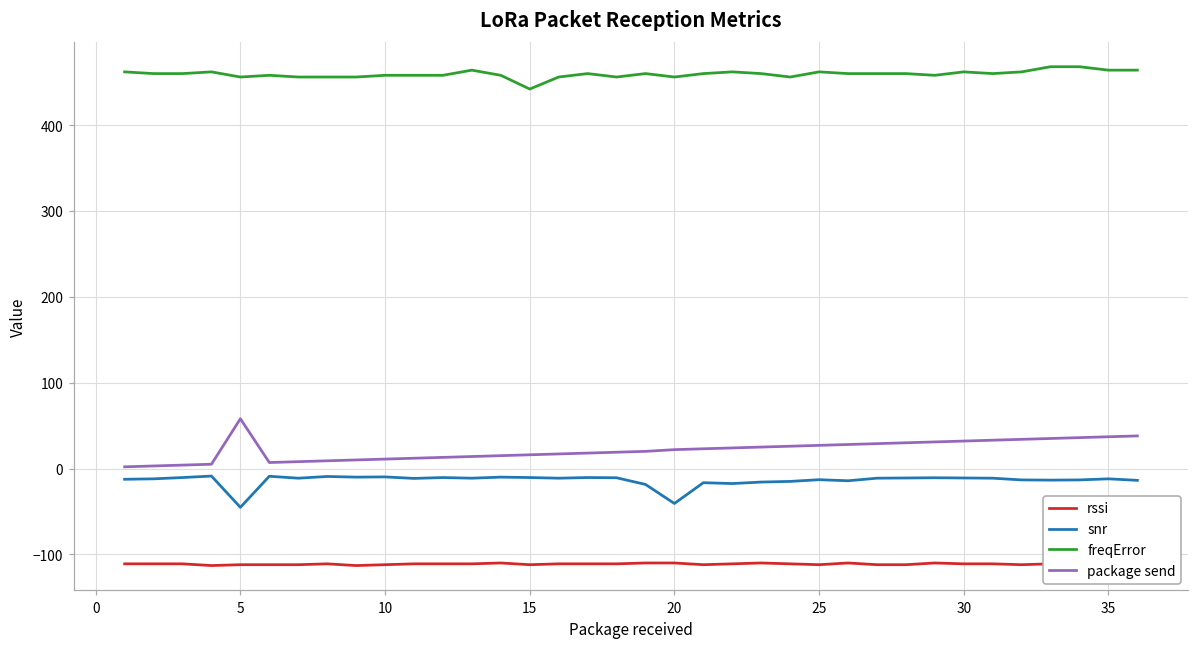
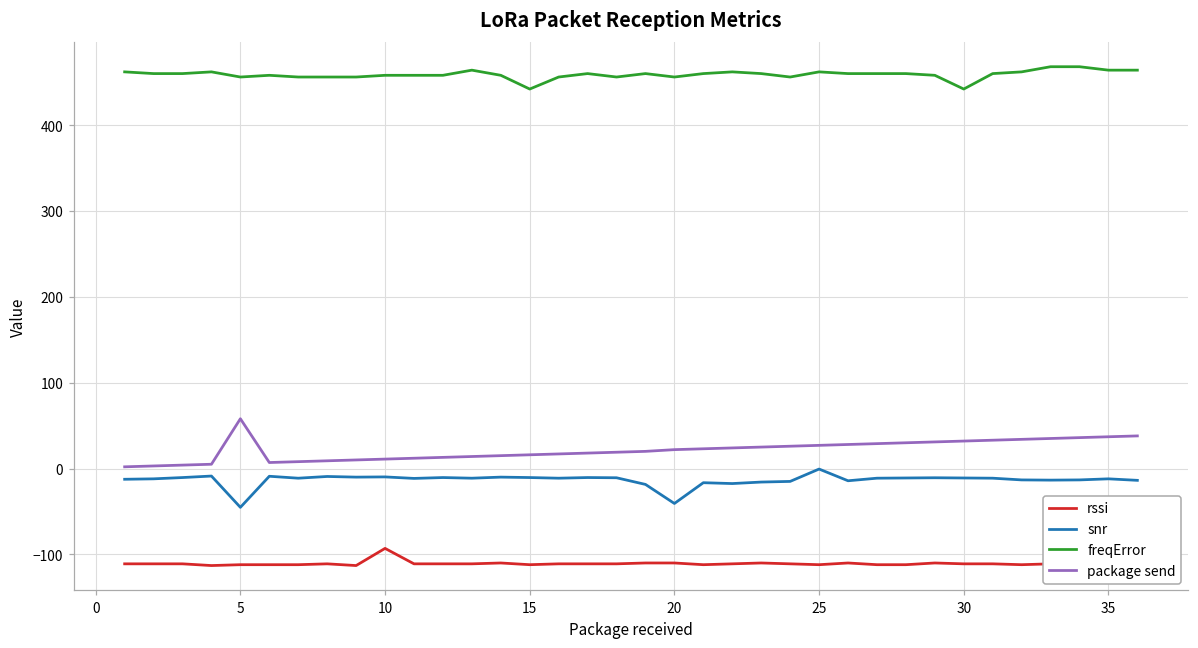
rssi, 10: -110 -> -90
snr, 25: -10 -> 0
freqError, 30: 460 -> 440
